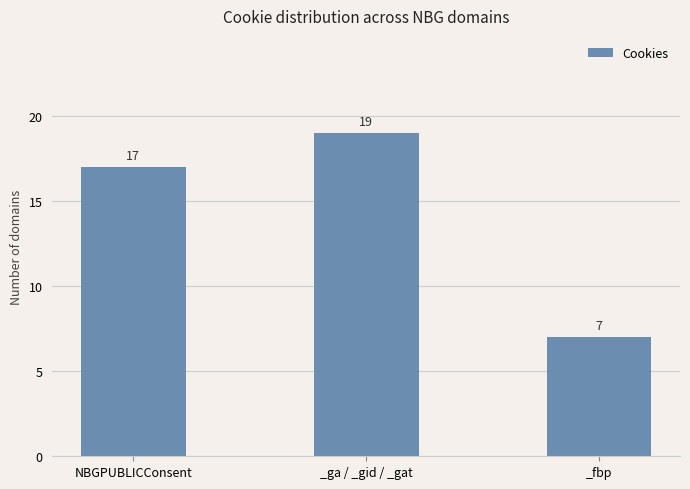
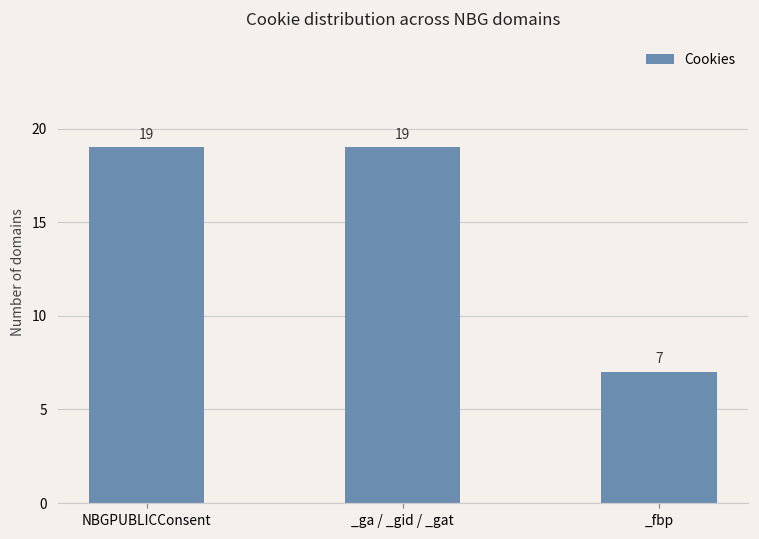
NBGPUBLICConsent: 17 -> 19
